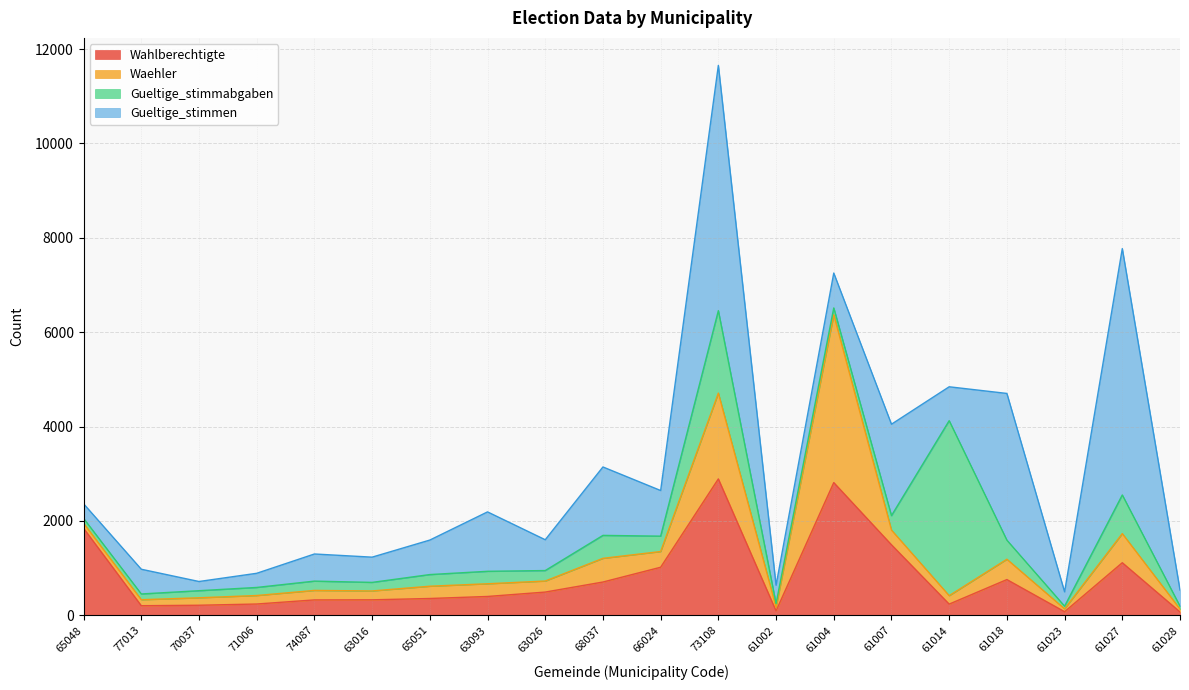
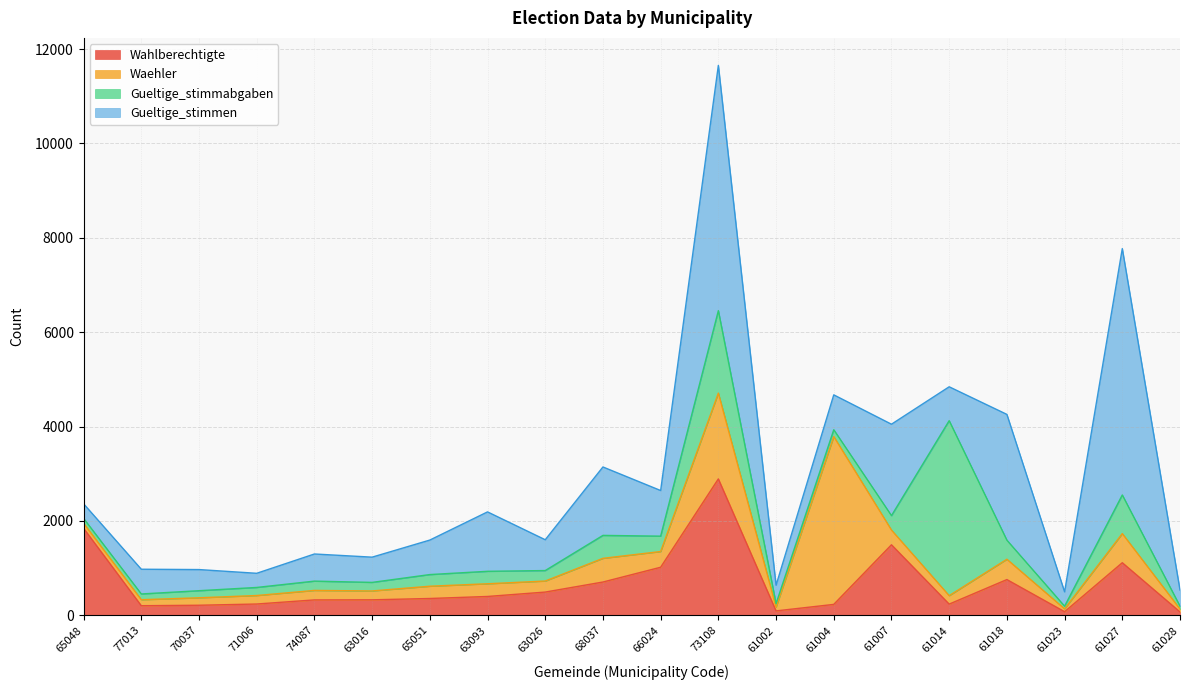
Gueltige_stimmen, 70037: 200 -> 400
Wahlberechtigte, 61004: 2800 -> 200
Gueltige_stimmen, 61018: 3100 -> 2700
